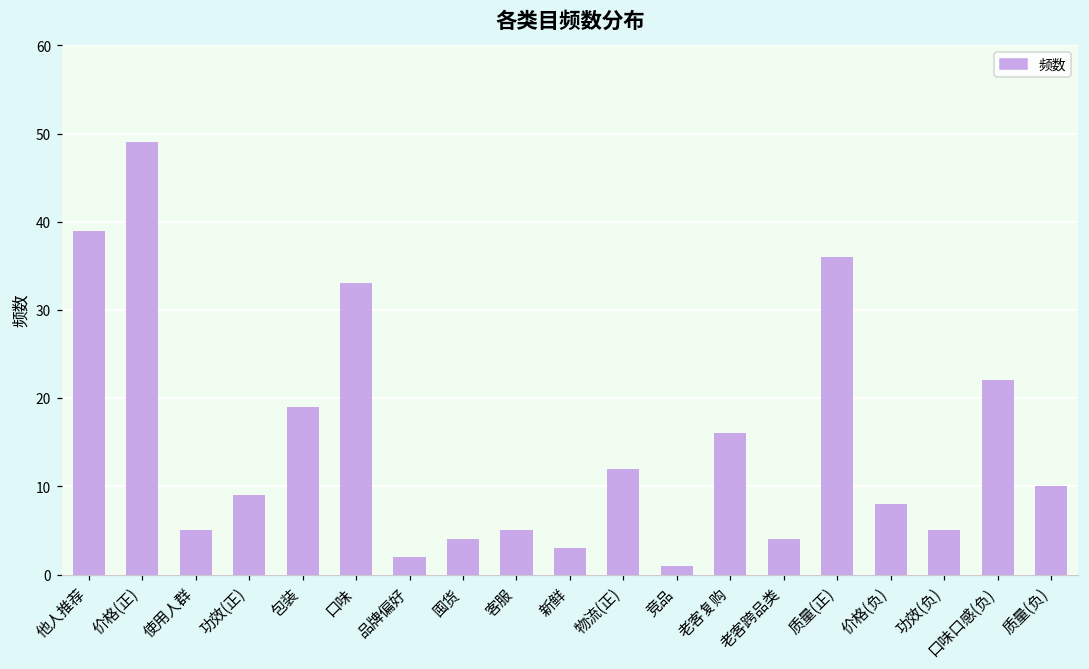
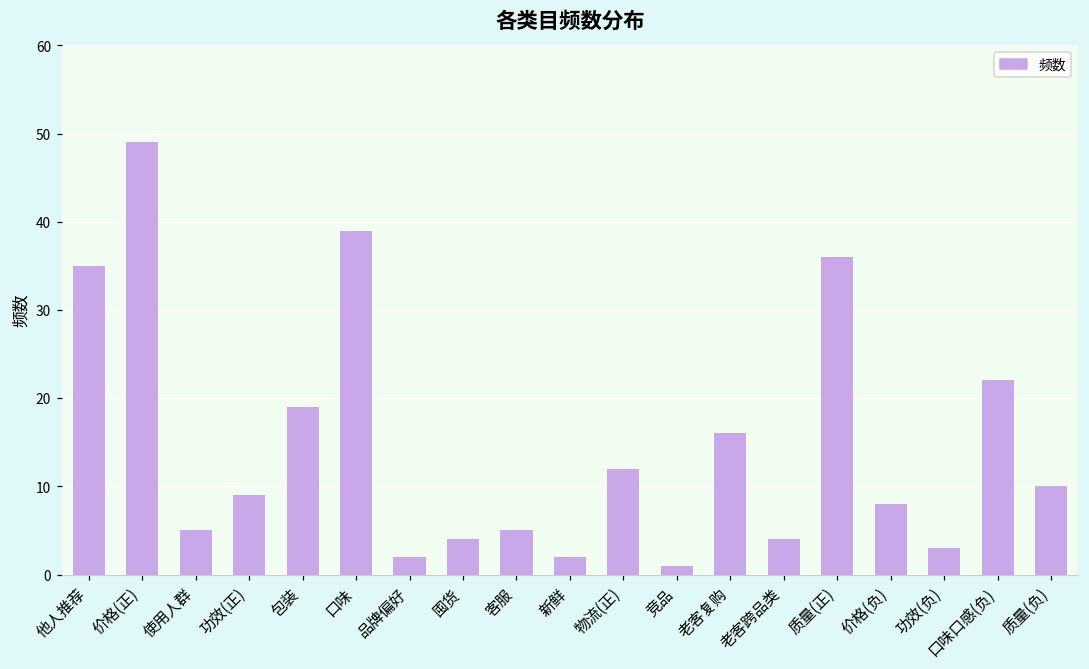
他人推荐: 39 -> 35
口味: 33 -> 39
新鲜: 3 -> 2
功效(负): 5 -> 3
